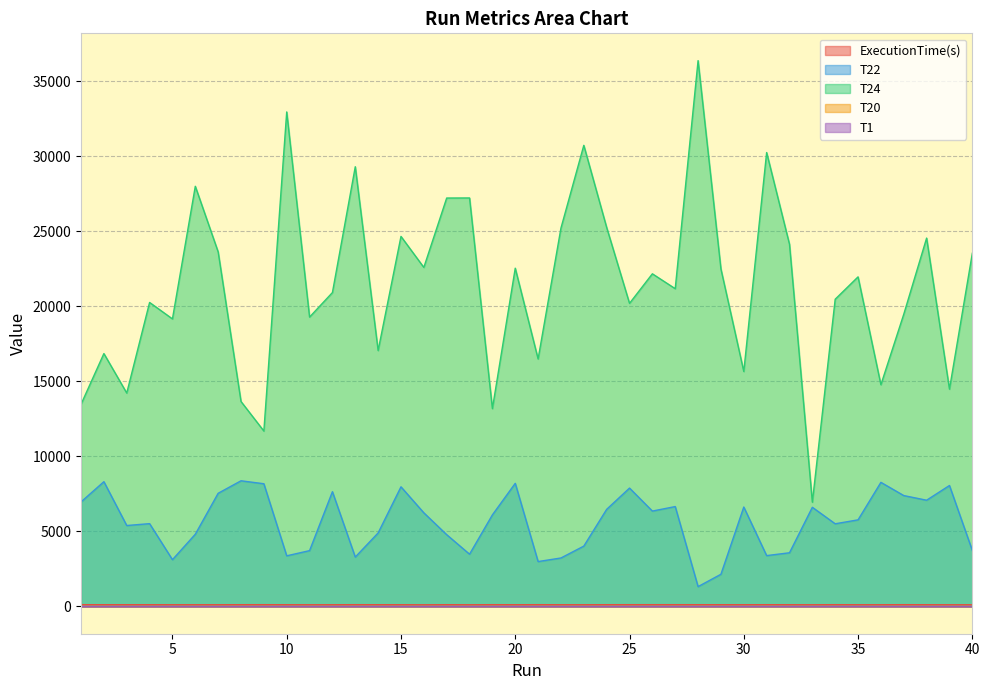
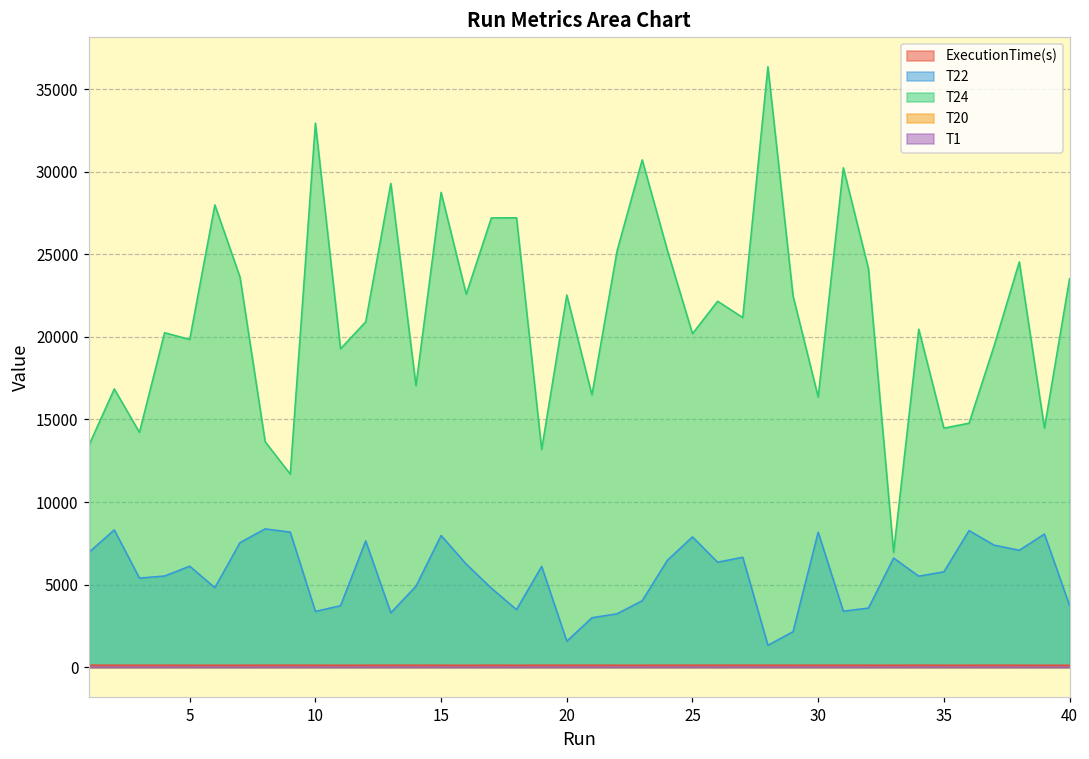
T22, 5: 3100 -> 6100
T24, 5: 19200 -> 19800
T24, 15: 24700 -> 28800
T22, 20: 8200 -> 1600
T22, 30: 6600 -> 8200
T24, 30: 15700 -> 16400
T24, 35: 22000 -> 14500
